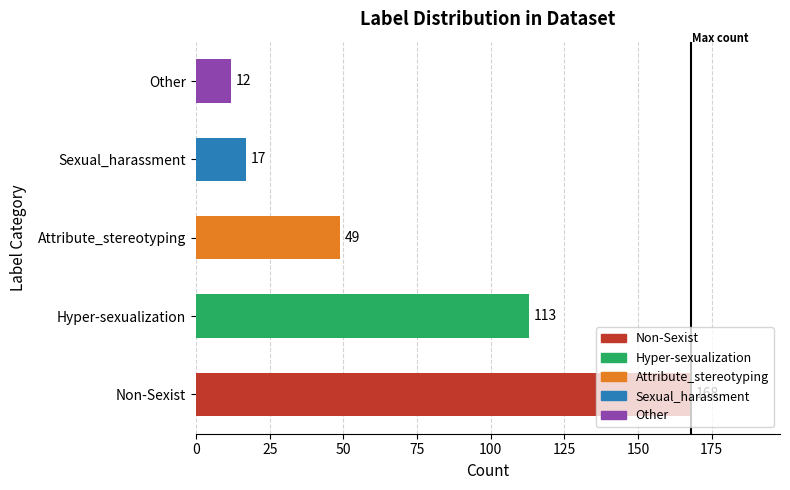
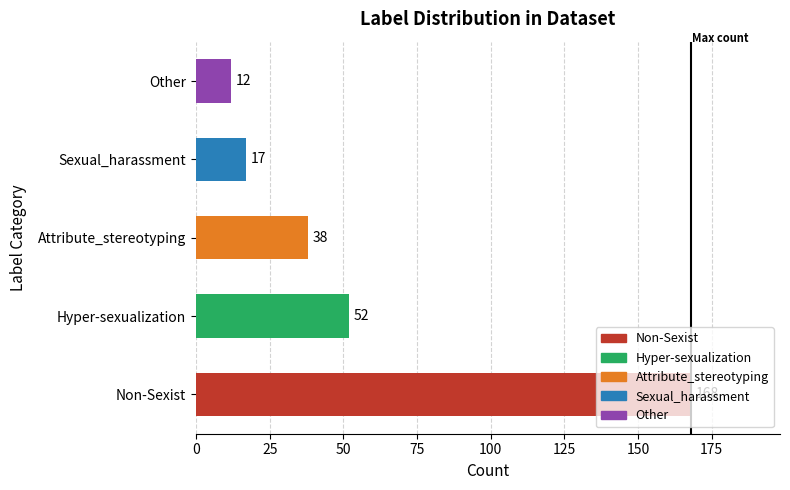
Attribute_stereotyping, Attribute_stereotyping: 49 -> 38
Hyper-sexualization, Hyper-sexualization: 113 -> 52
